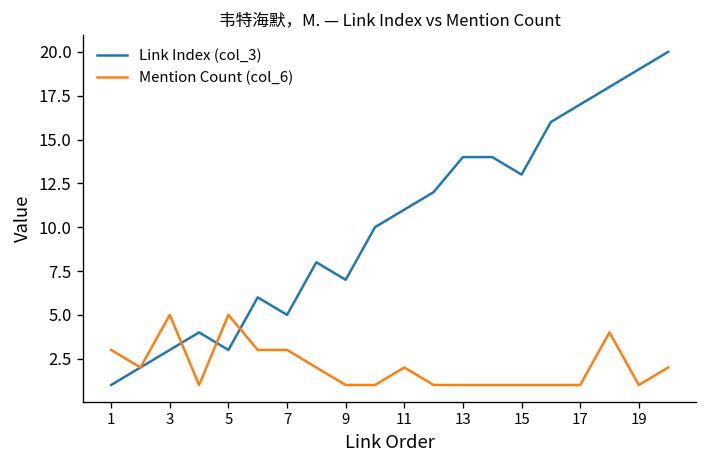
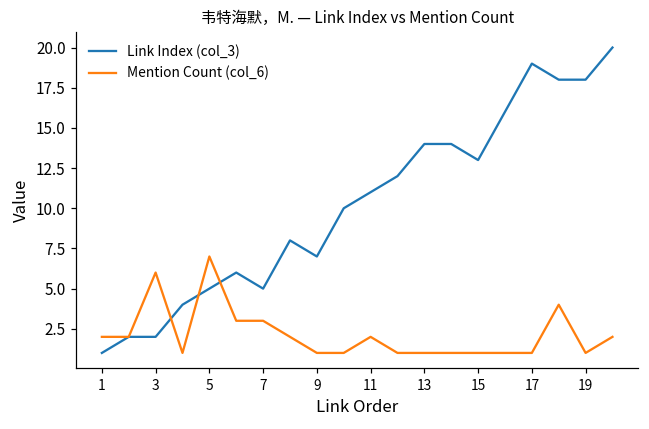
Mention Count (col_6), 1: 3 -> 2
Link Index (col_3), 3: 3 -> 2
Mention Count (col_6), 3: 5 -> 6
Link Index (col_3), 5: 3 -> 5
Mention Count (col_6), 5: 5 -> 7
Link Index (col_3), 17: 17 -> 19
Link Index (col_3), 19: 19 -> 18
